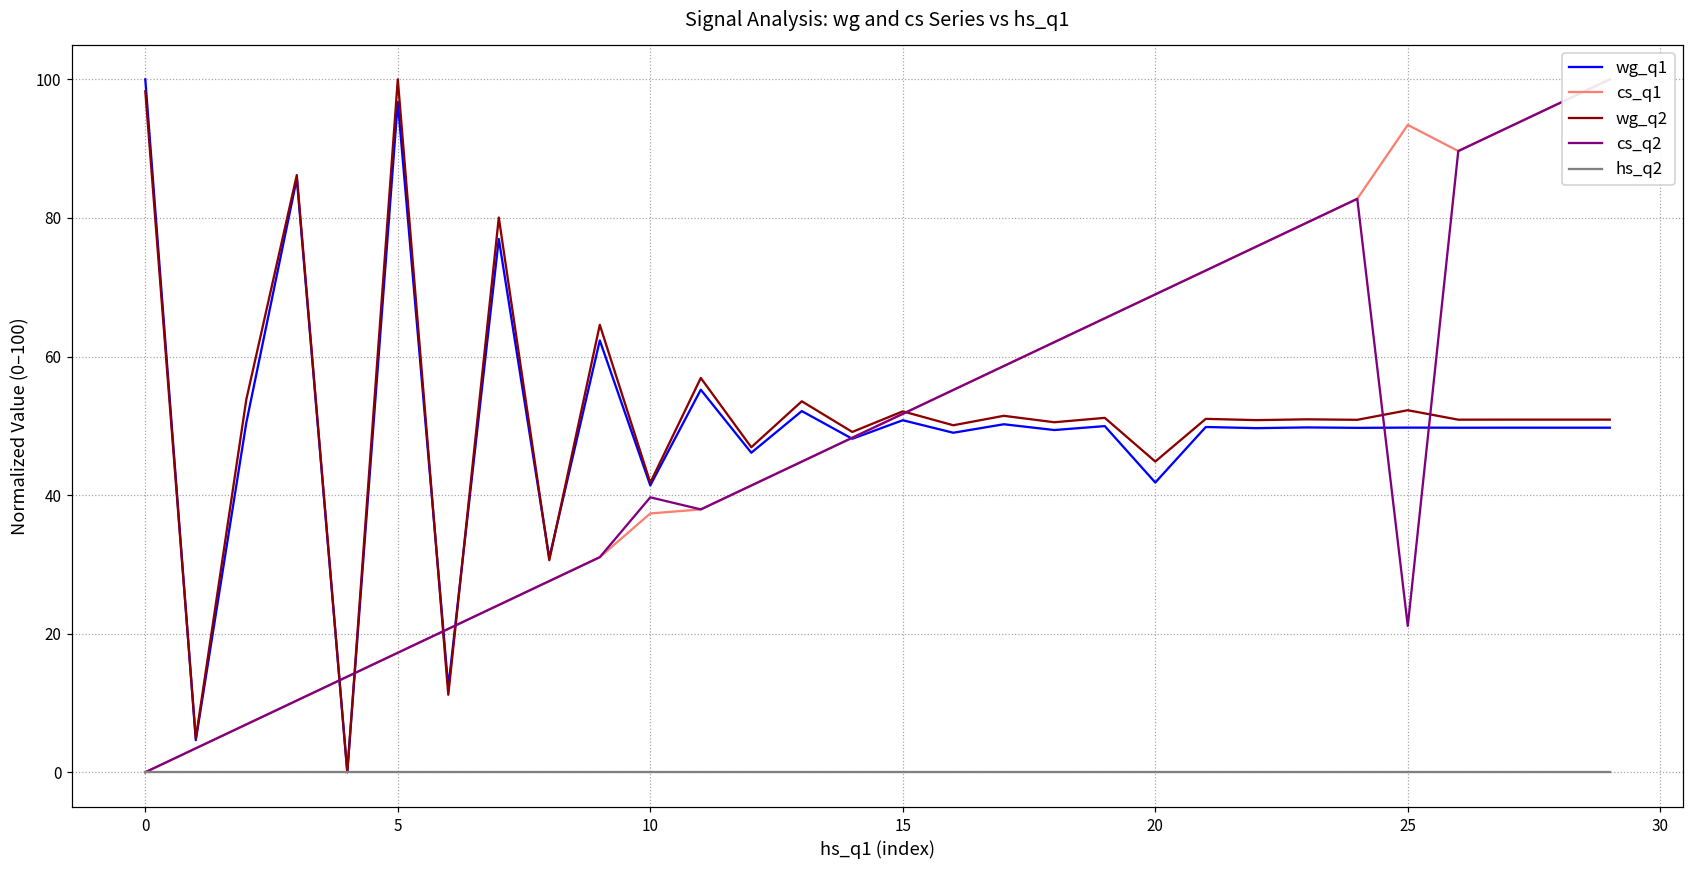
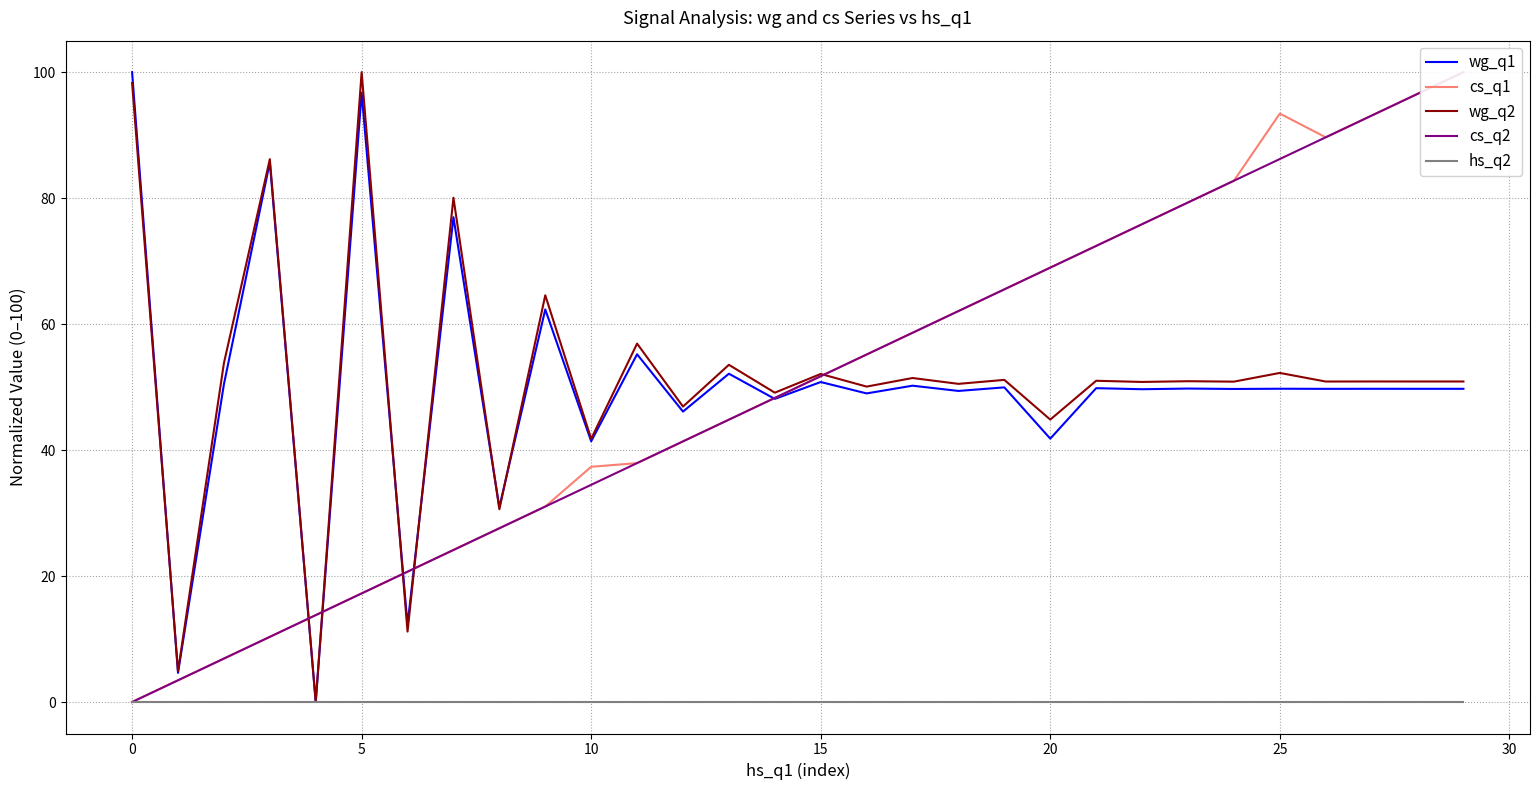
cs_q2, 10: 40 -> 34
cs_q2, 25: 21 -> 86
